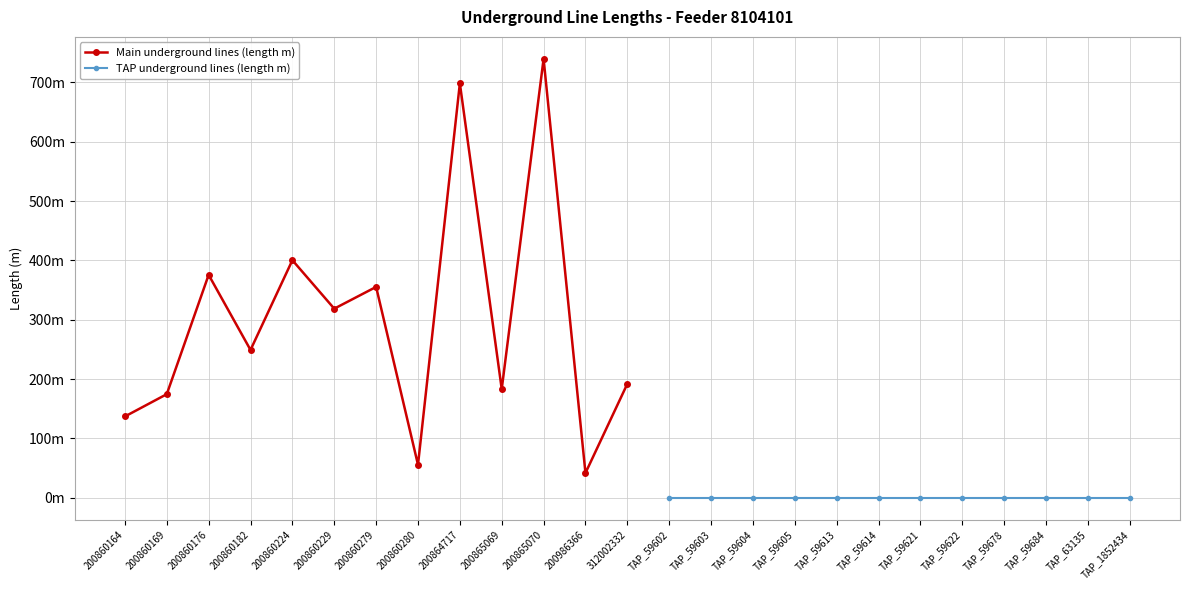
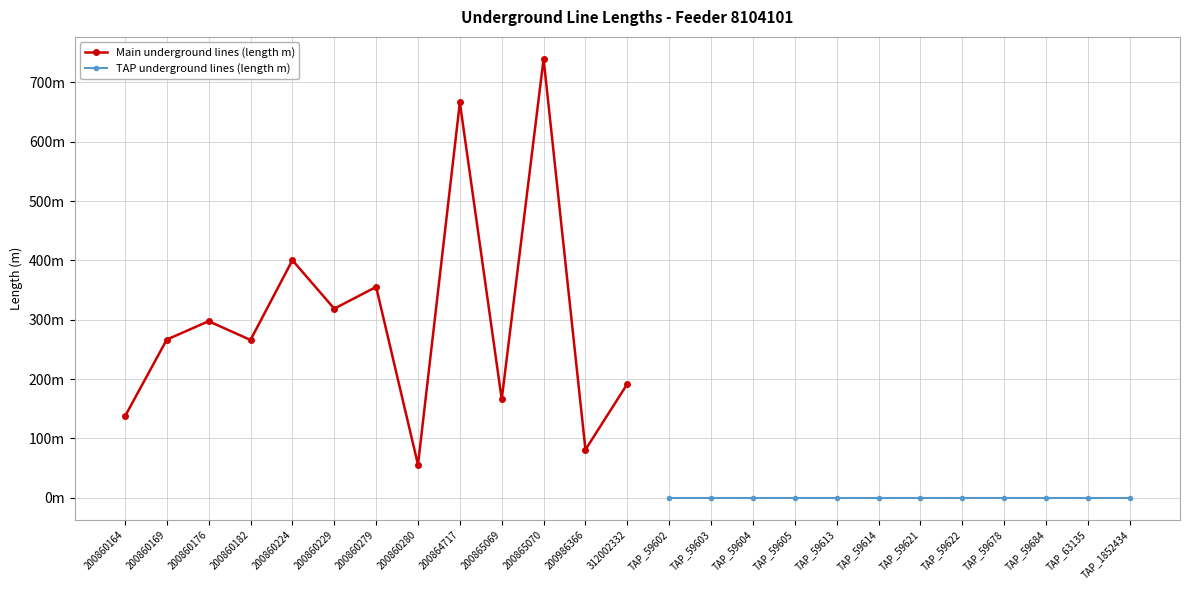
Main underground lines (length m), 200860169: 170m -> 270m
Main underground lines (length m), 200860176: 380m -> 300m
Main underground lines (length m), 200860182: 250m -> 270m
Main underground lines (length m), 200864717: 700m -> 670m
Main underground lines (length m), 200865069: 180m -> 170m
Main underground lines (length m), 200986366: 40m -> 80m
